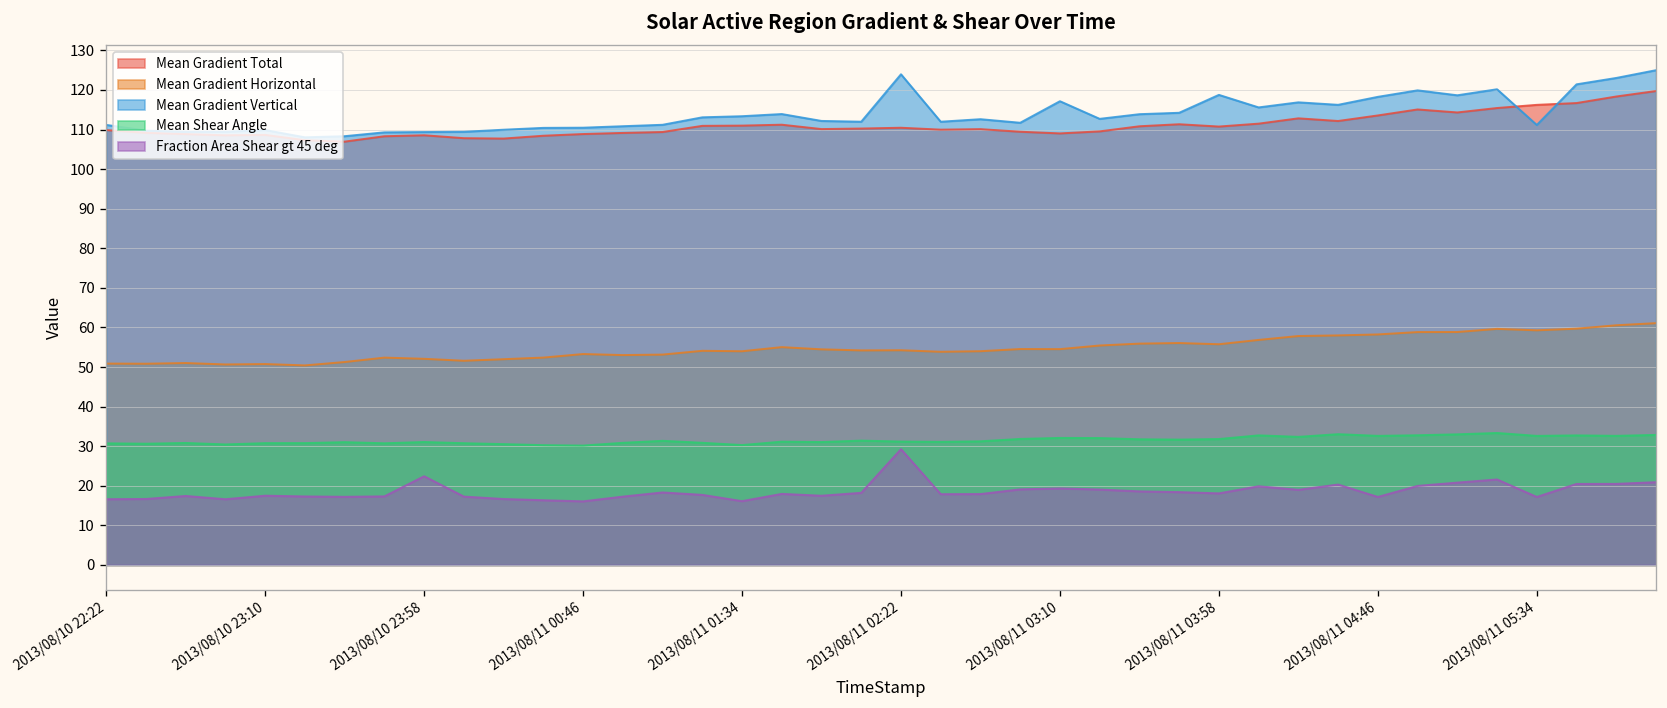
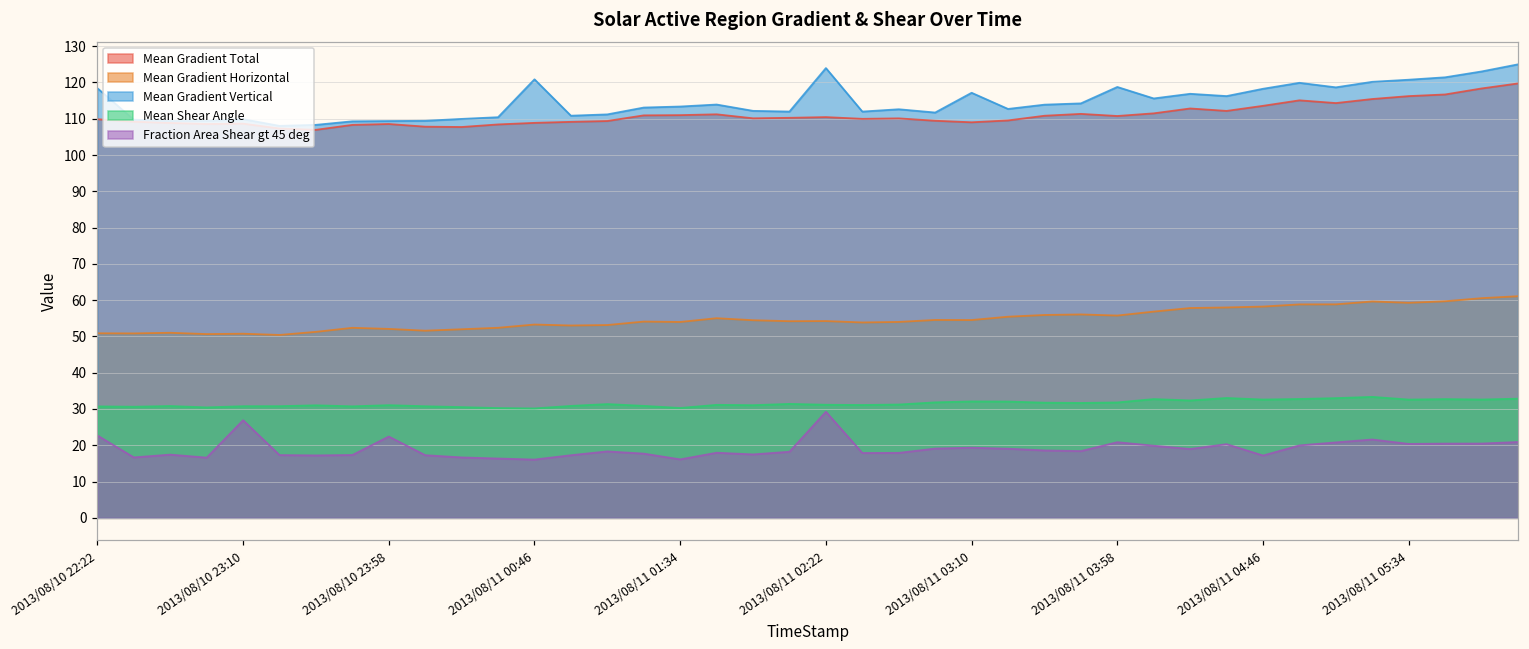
Mean Gradient Vertical, 2013/08/10 22:22: 111 -> 118
Fraction Area Shear gt 45 deg, 2013/08/10 22:22: 17 -> 23
Fraction Area Shear gt 45 deg, 2013/08/10 23:10: 17 -> 27
Mean Gradient Vertical, 2013/08/11 00:46: 110 -> 121
Fraction Area Shear gt 45 deg, 2013/08/11 03:58: 18 -> 21
Mean Gradient Vertical, 2013/08/11 05:34: 111 -> 121
Fraction Area Shear gt 45 deg, 2013/08/11 05:34: 17 -> 20
